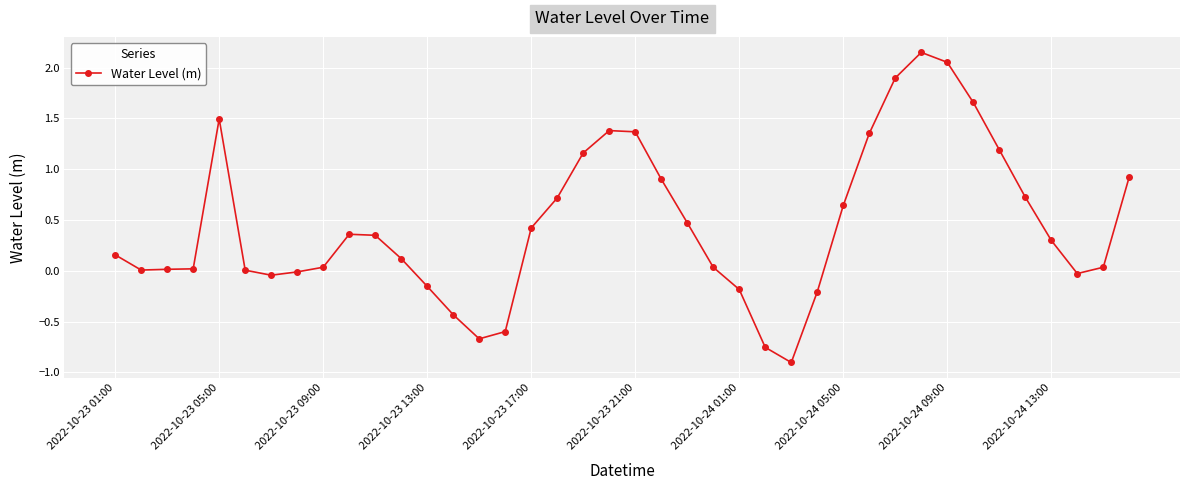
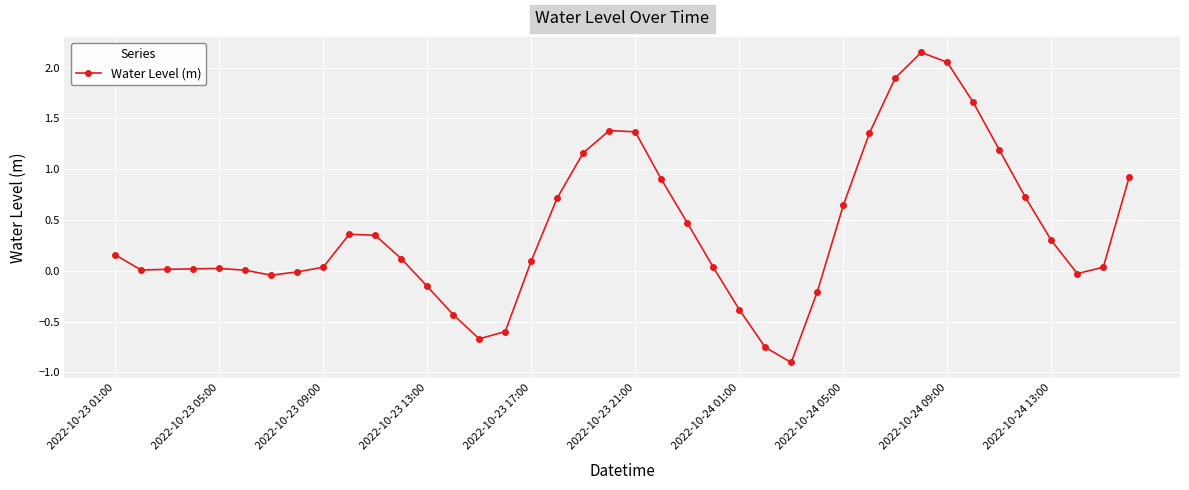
2022-10-23 05:00: 1.50 -> 0.02
2022-10-23 17:00: 0.42 -> 0.10
2022-10-24 01:00: -0.18 -> -0.38
